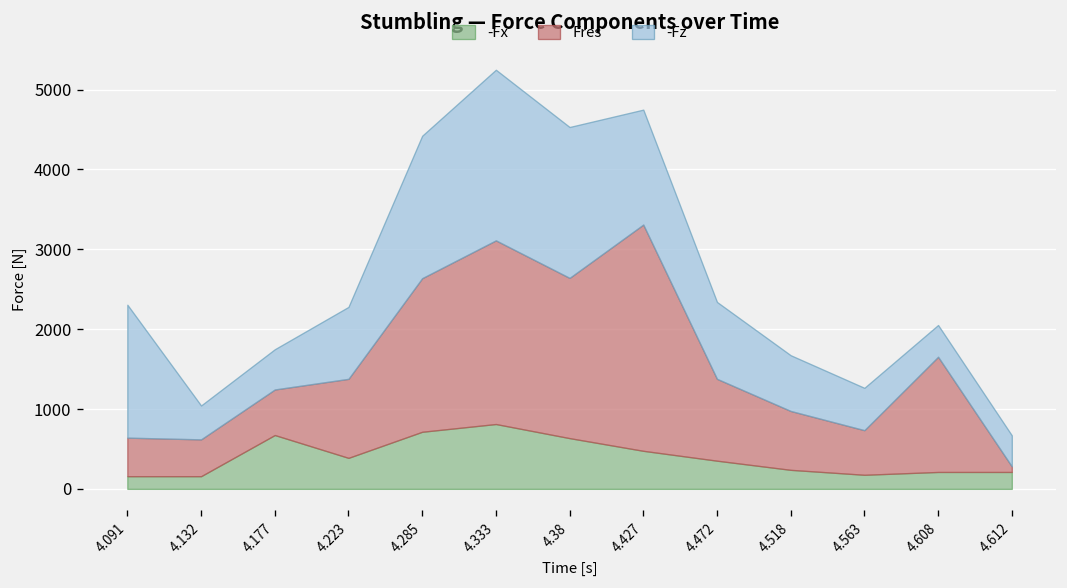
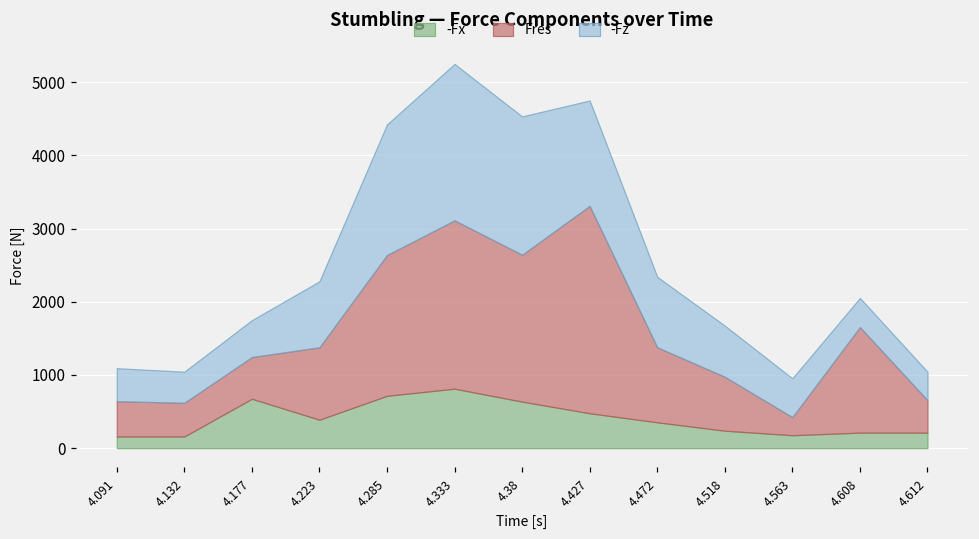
-Fz, 4.091: 1700 -> 500
Fres, 4.563: 600 -> 200
Fres, 4.612: 100 -> 400
